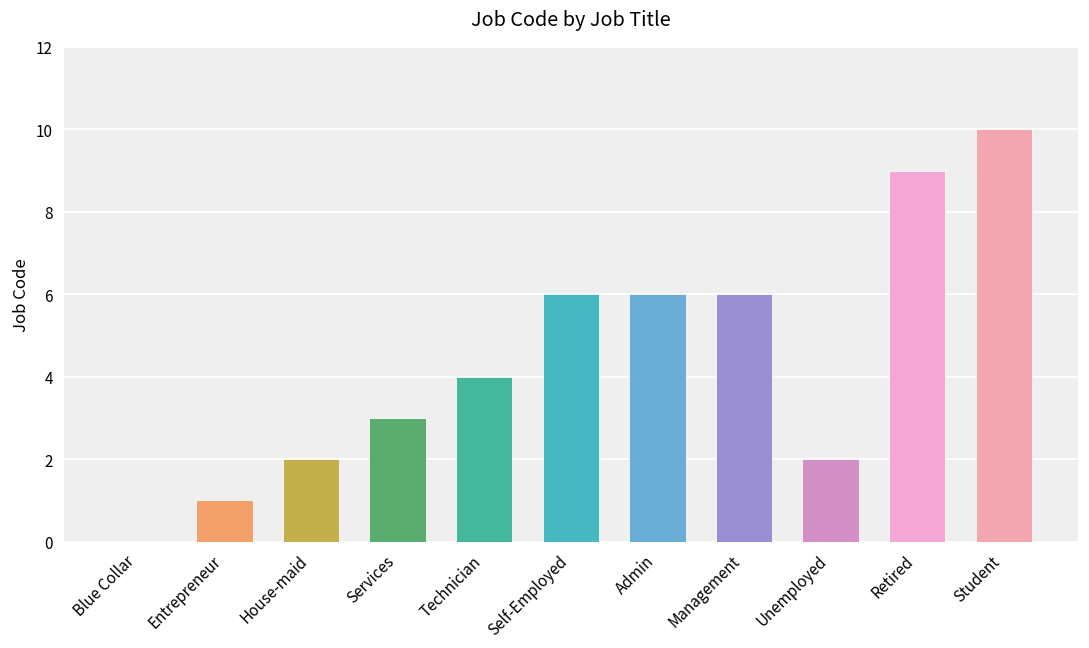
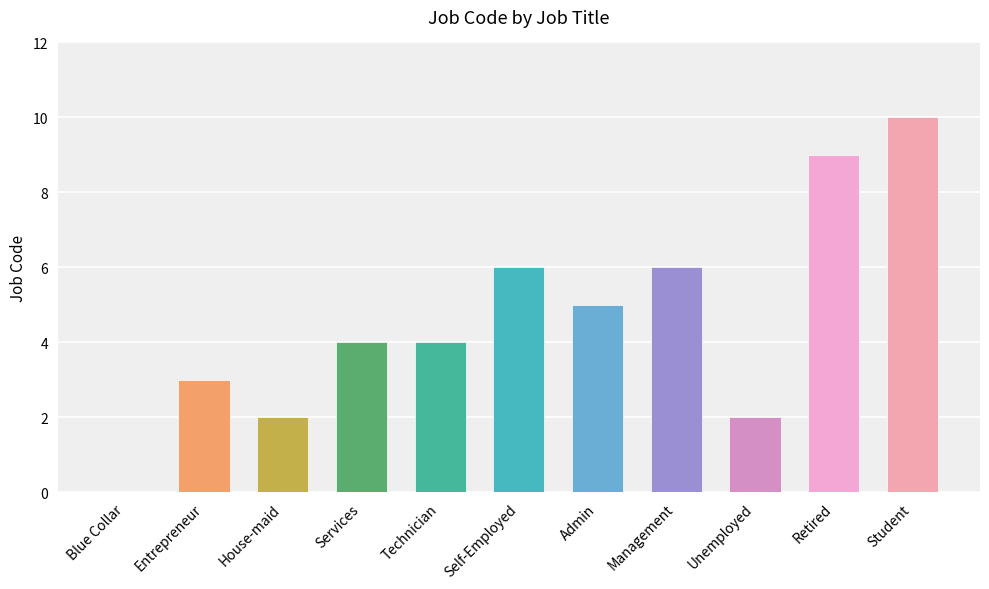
Entrepreneur: 1 -> 3
Services: 3 -> 4
Admin: 6 -> 5
